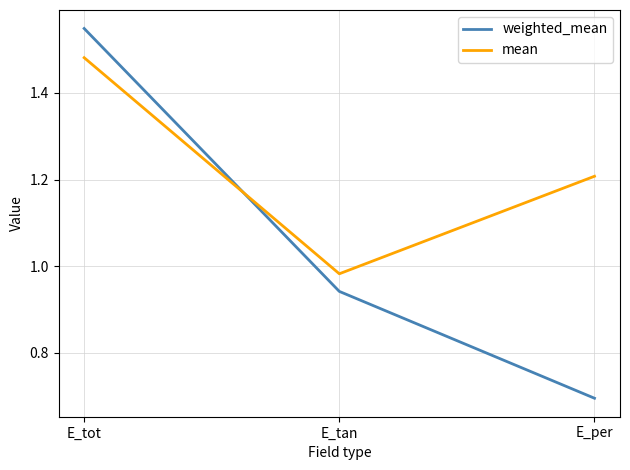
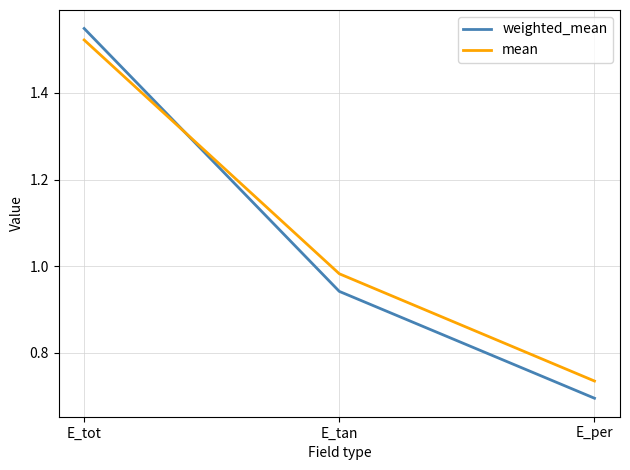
mean, E_tot: 1.48 -> 1.52
mean, E_per: 1.21 -> 0.73
